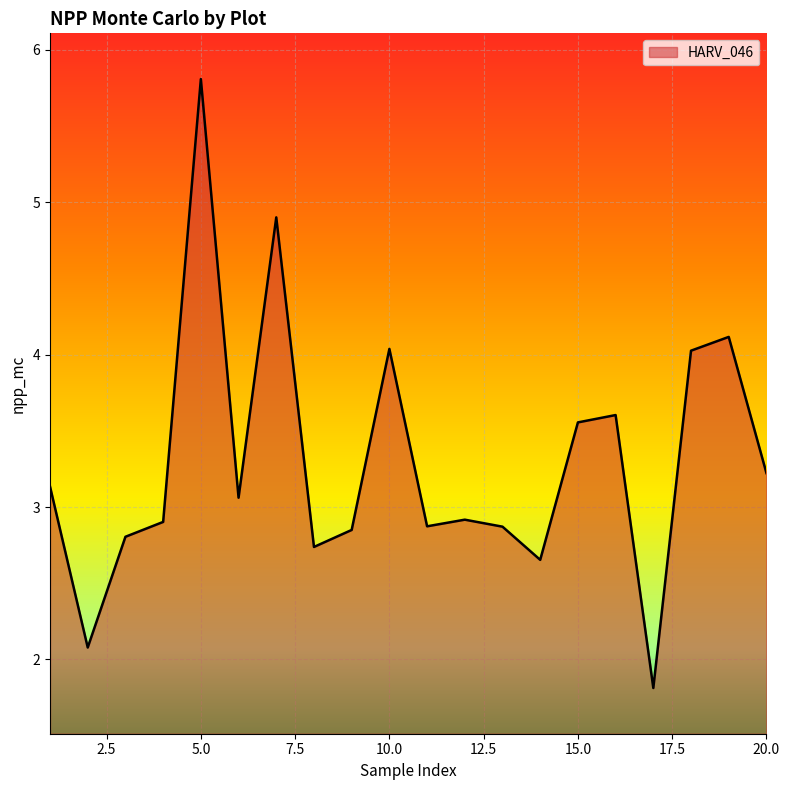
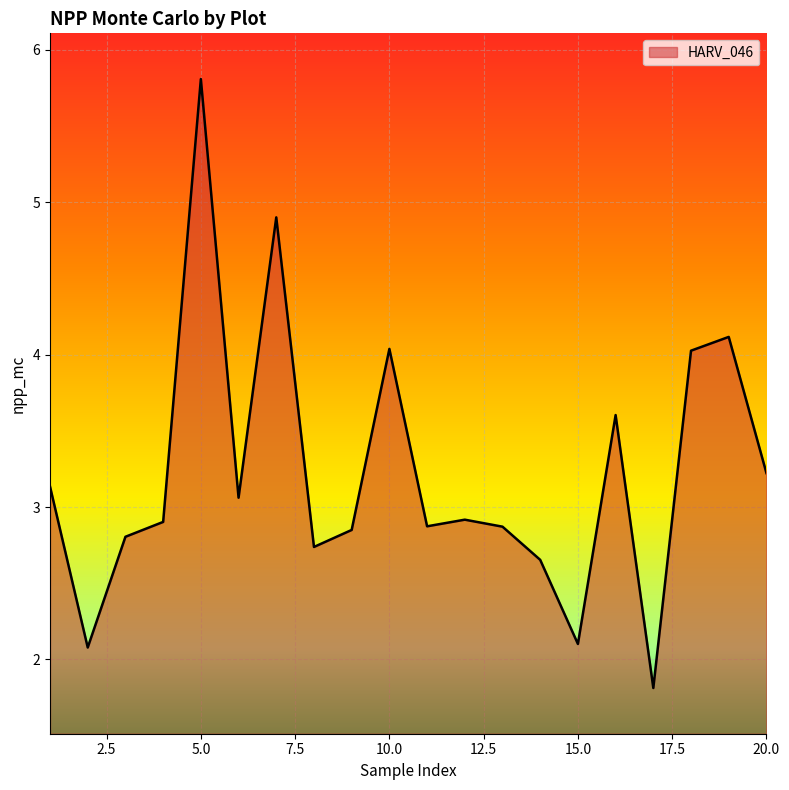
15.0: 3.56 -> 2.10
